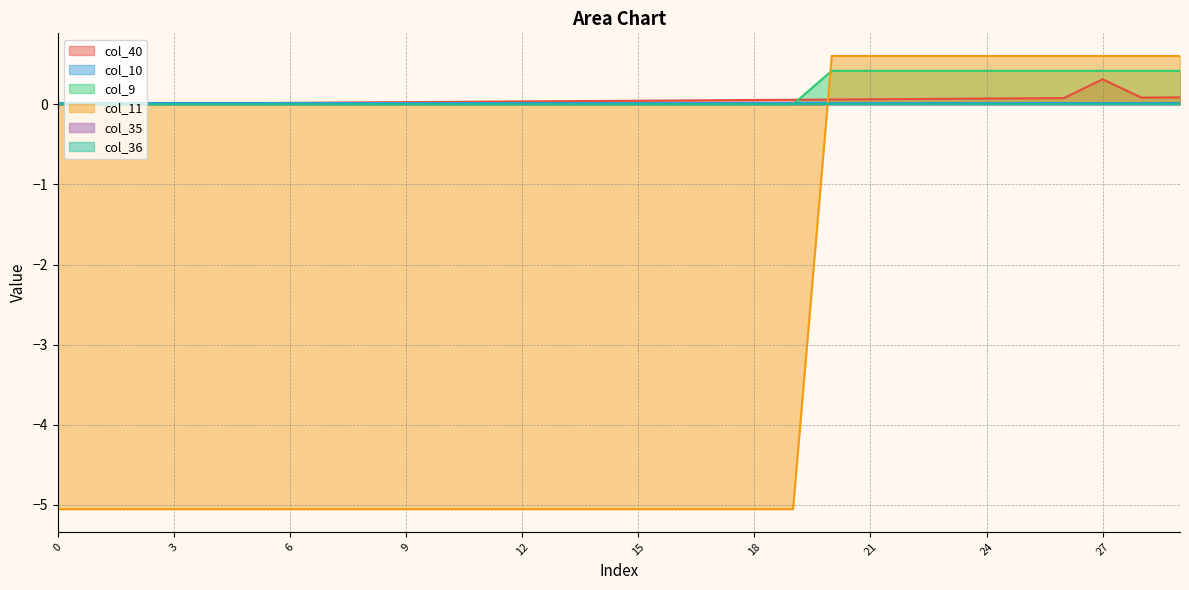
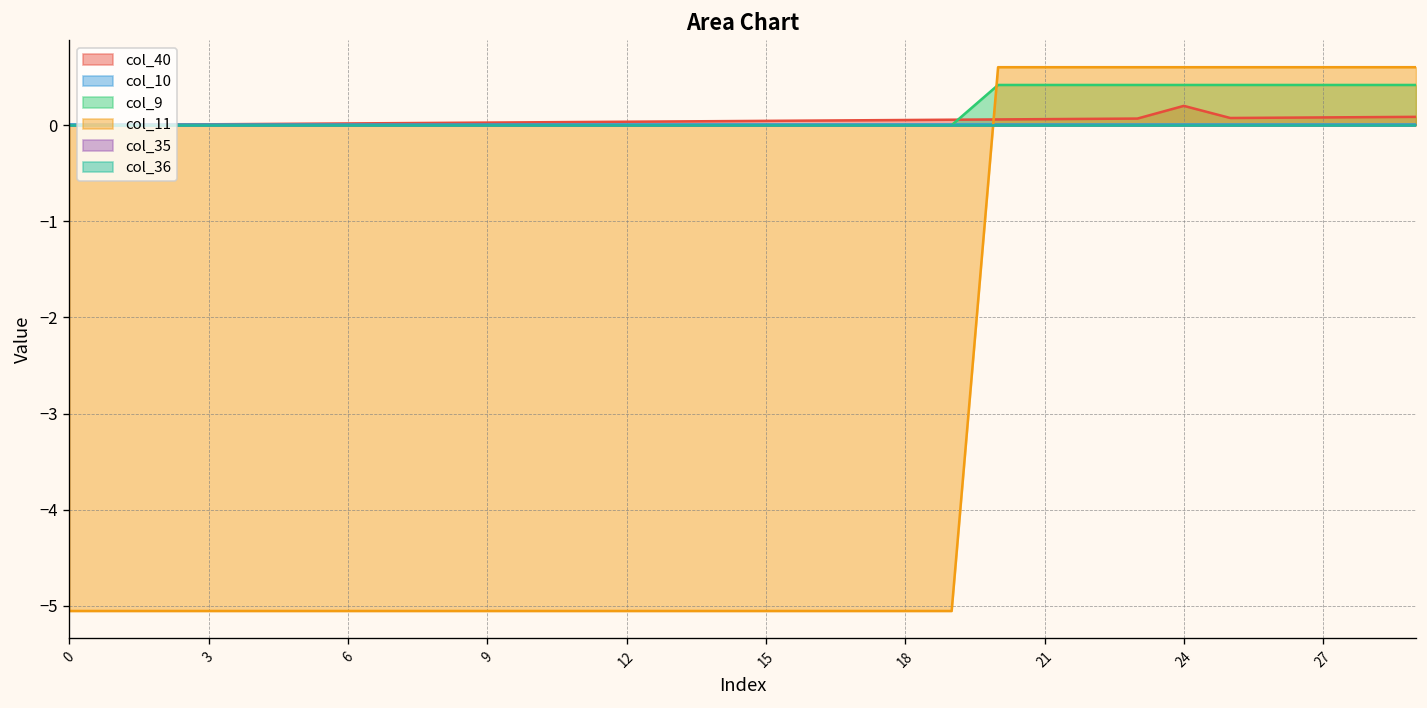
col_40, 24: 0.1 -> 0.2
col_40, 27: 0.3 -> 0.1
